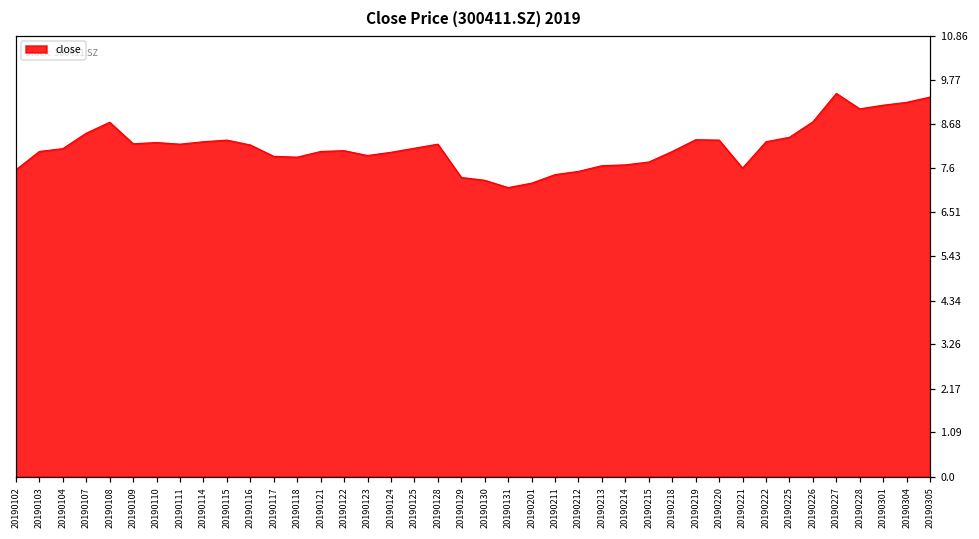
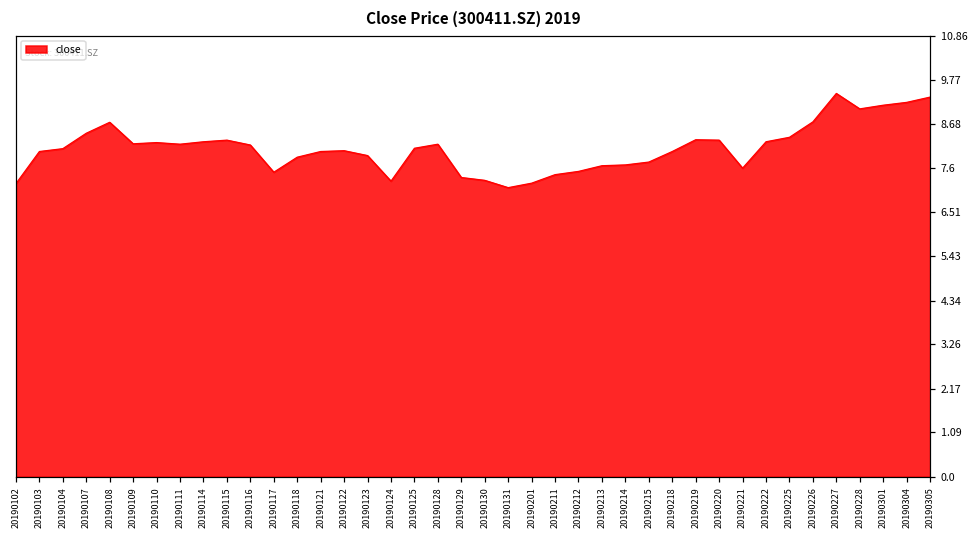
20190102: 7.6 -> 7.2
20190117: 7.9 -> 7.5
20190124: 8.0 -> 7.3
